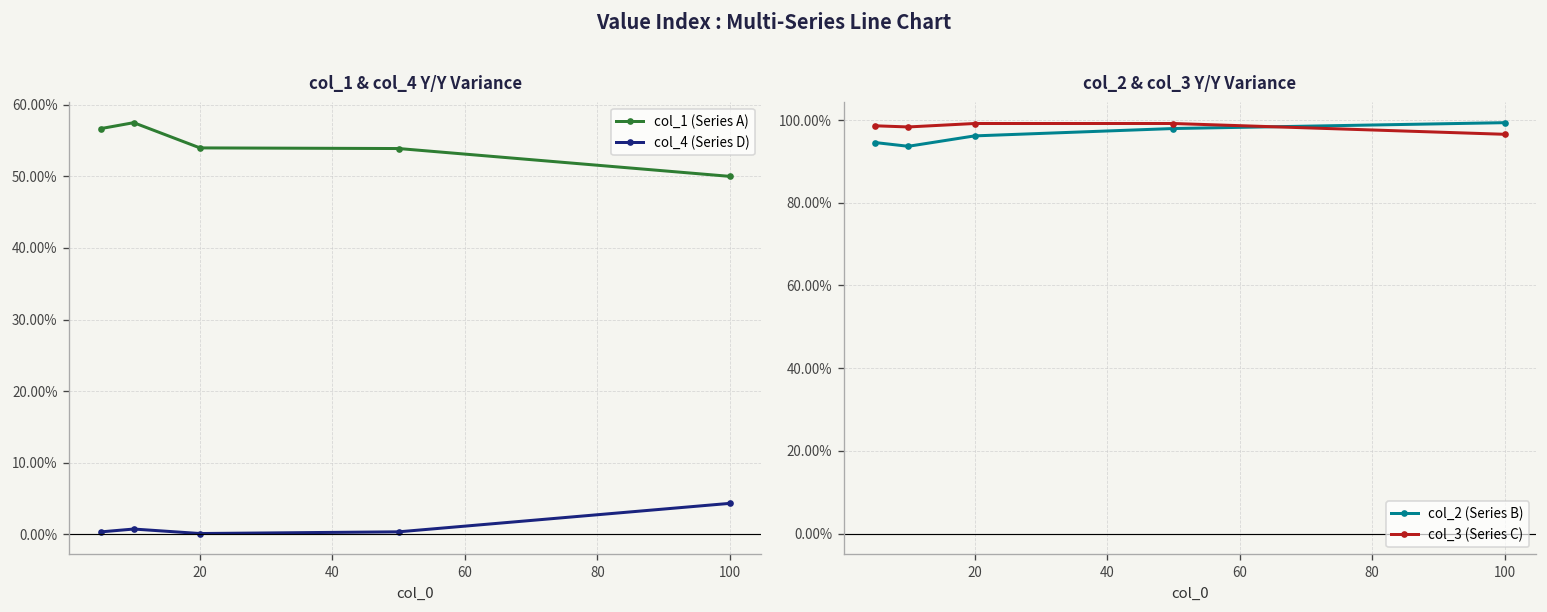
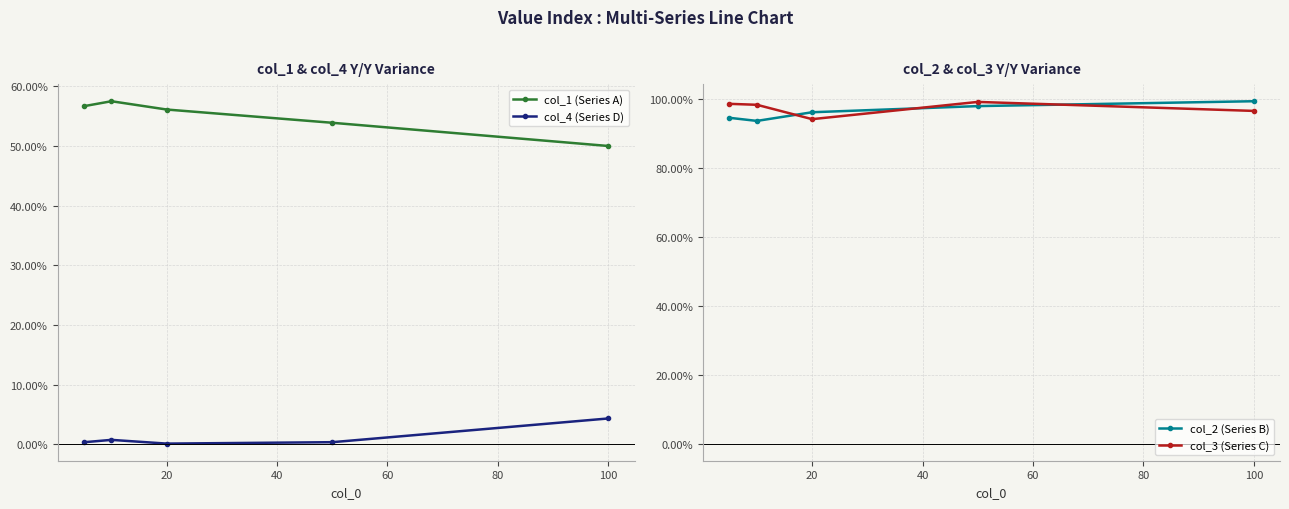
col_1 & col_4 Y/Y Variance, col_1 (Series A), 20: 54% -> 56%
col_2 & col_3 Y/Y Variance, col_3 (Series C), 20: 99% -> 94%
